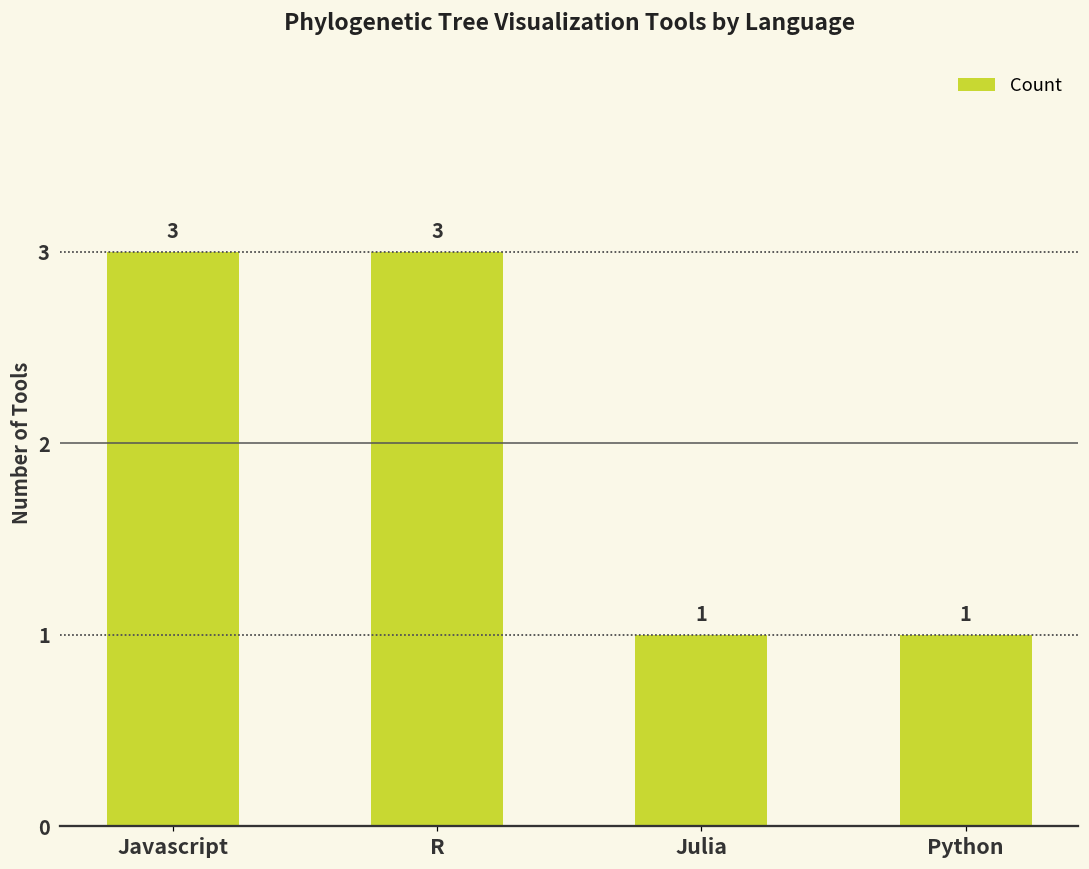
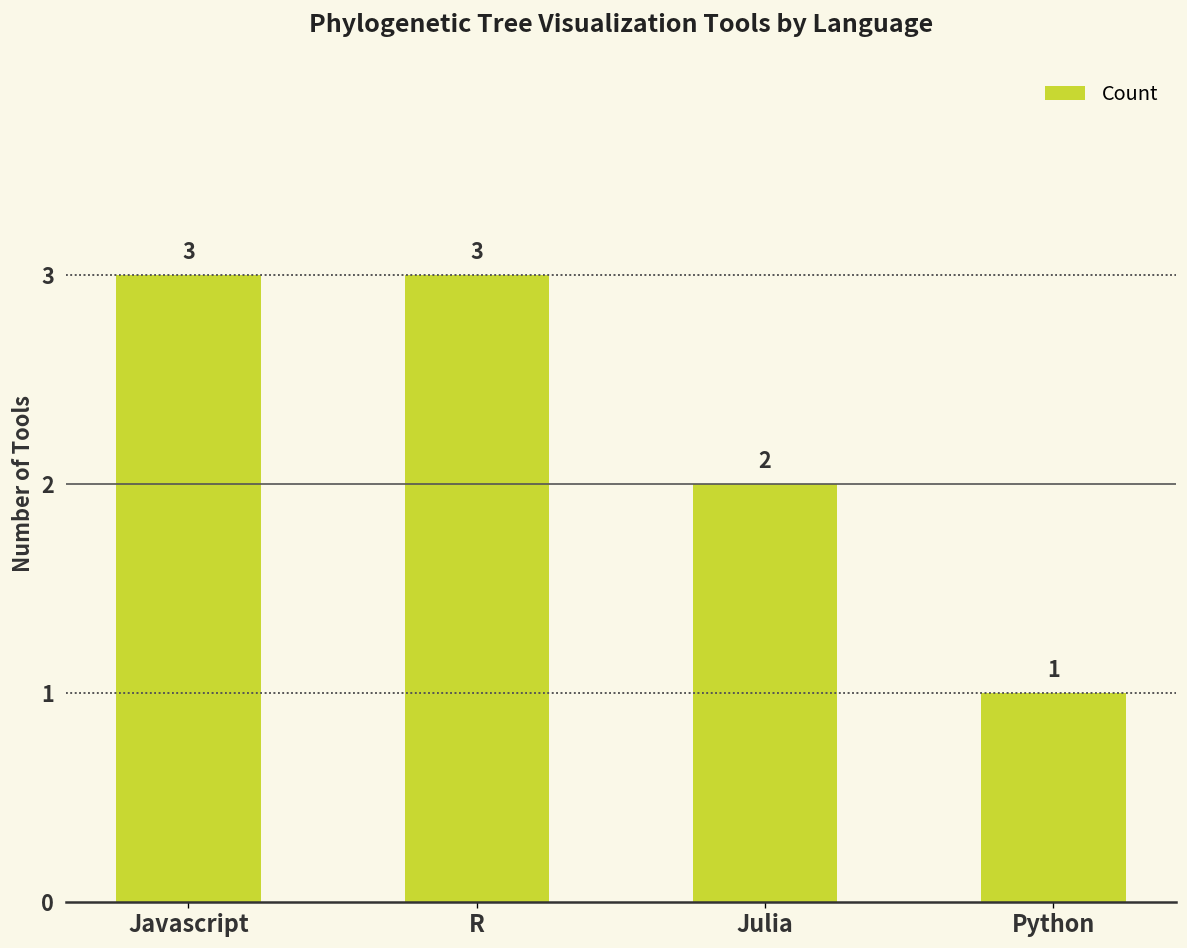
Julia: 1 -> 2
